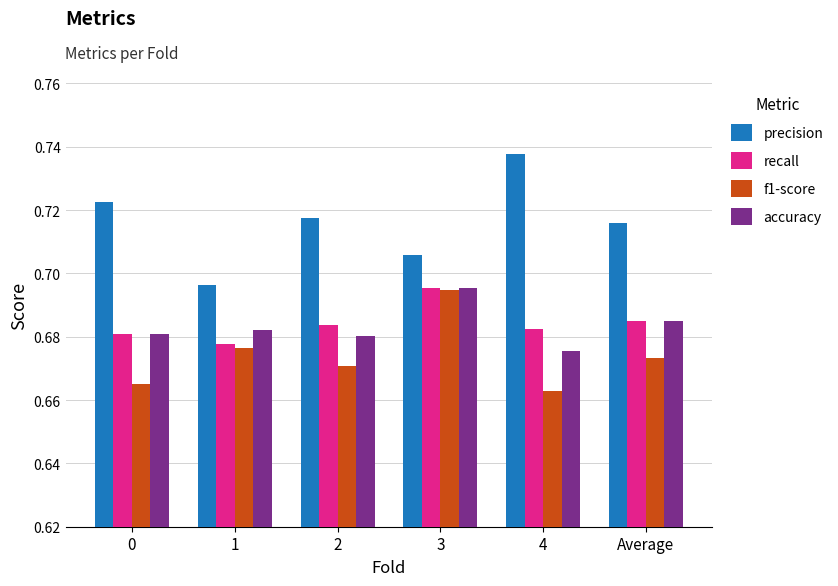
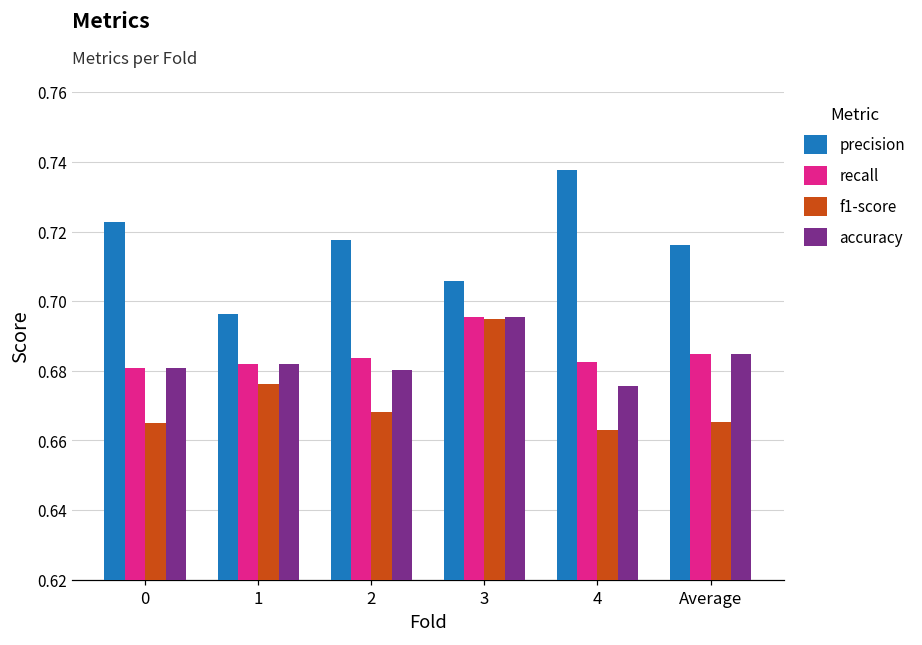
recall, 1: 0.678 -> 0.682
f1-score, 2: 0.671 -> 0.668
f1-score, Average: 0.673 -> 0.665
